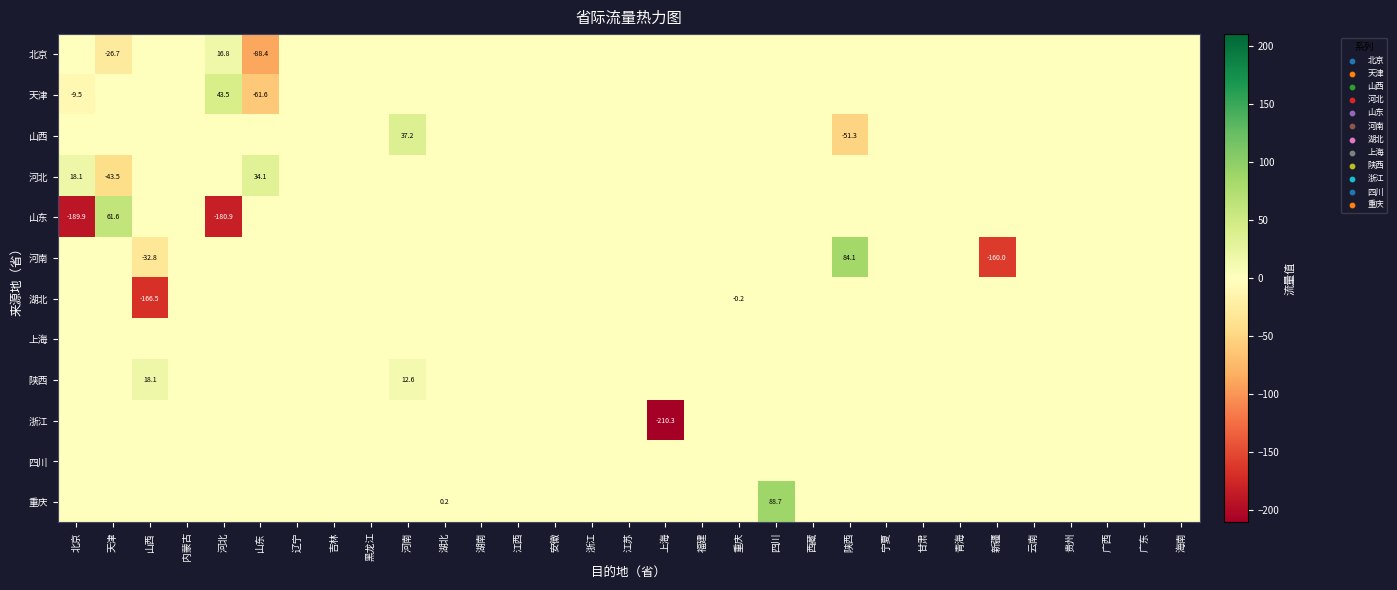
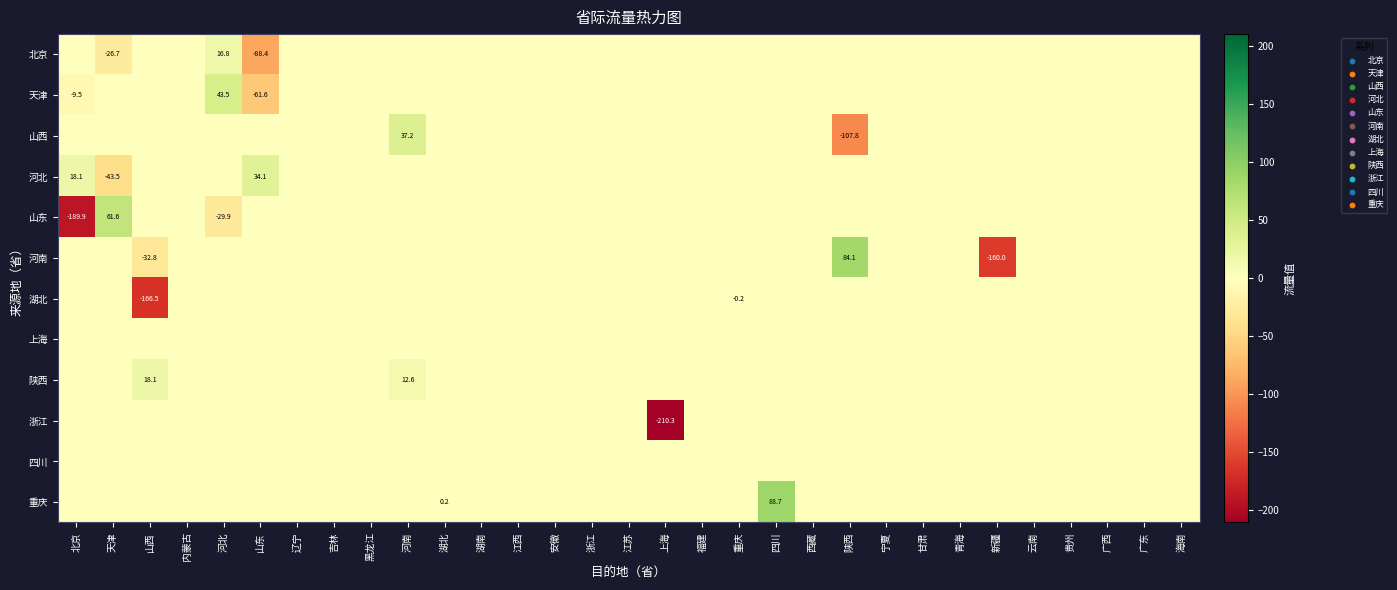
山西, 陕西: -51.3 -> -107.8
山东, 河北: -180.9 -> -29.9
